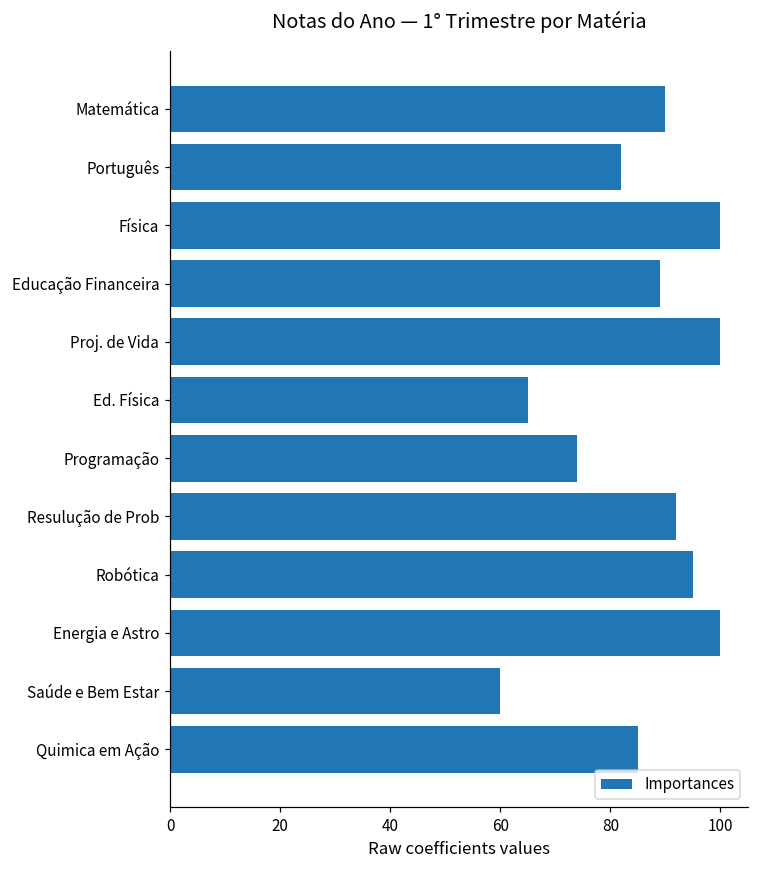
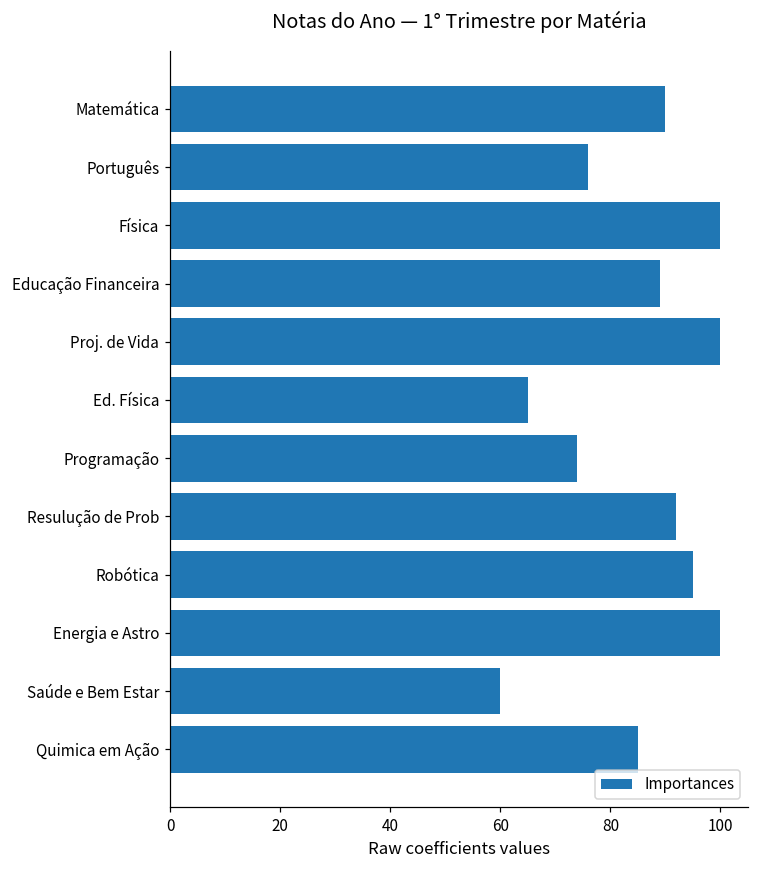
Português: 82 -> 76
